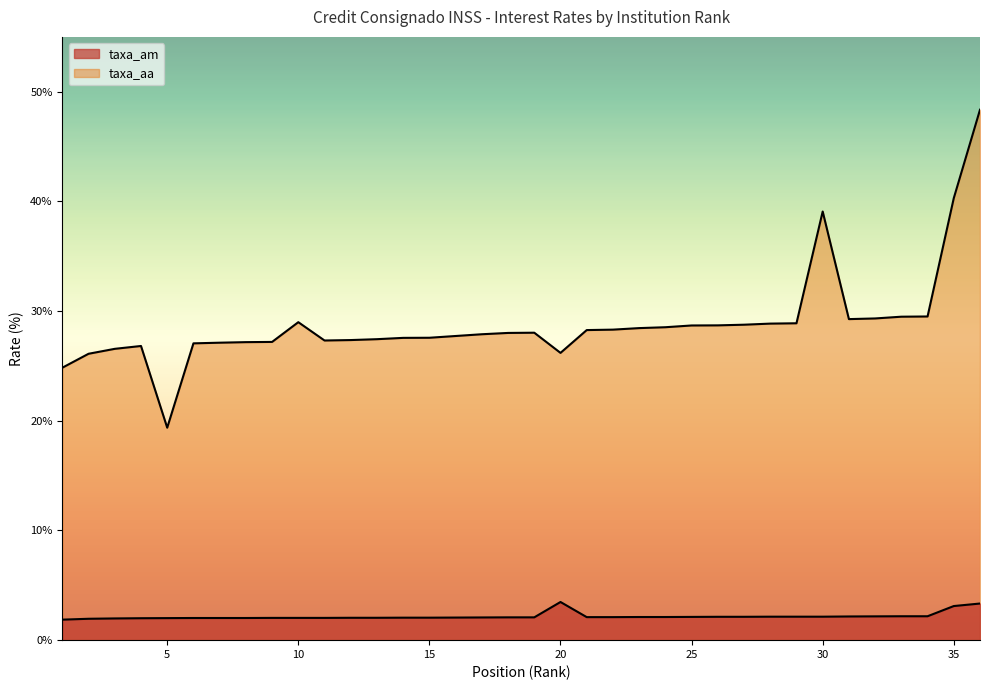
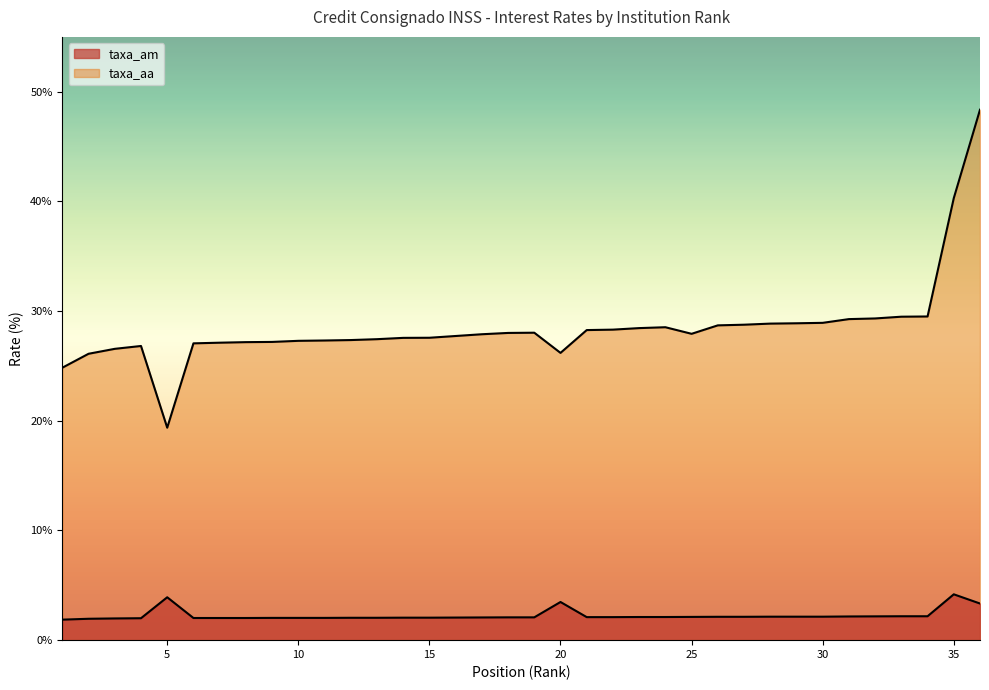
taxa_am, 5: 2.0% -> 3.9%
taxa_aa, 10: 29.0% -> 27.3%
taxa_aa, 25: 28.7% -> 27.9%
taxa_aa, 30: 39.1% -> 28.9%
taxa_am, 35: 3.1% -> 4.2%
